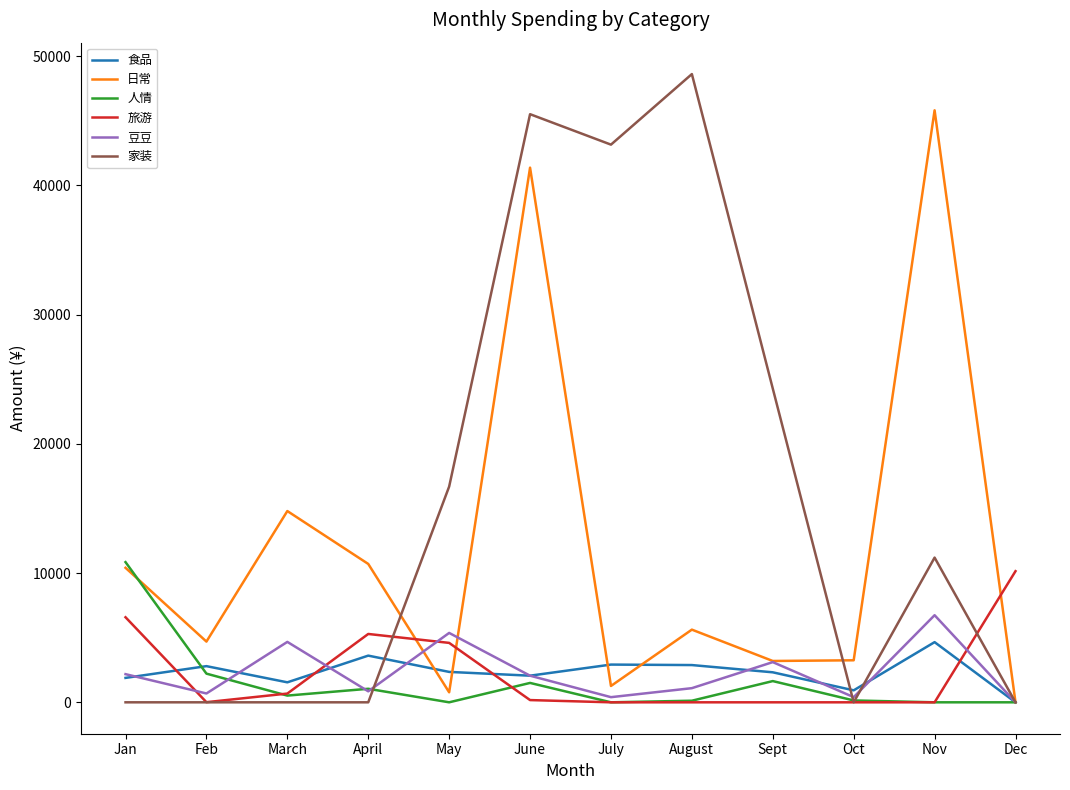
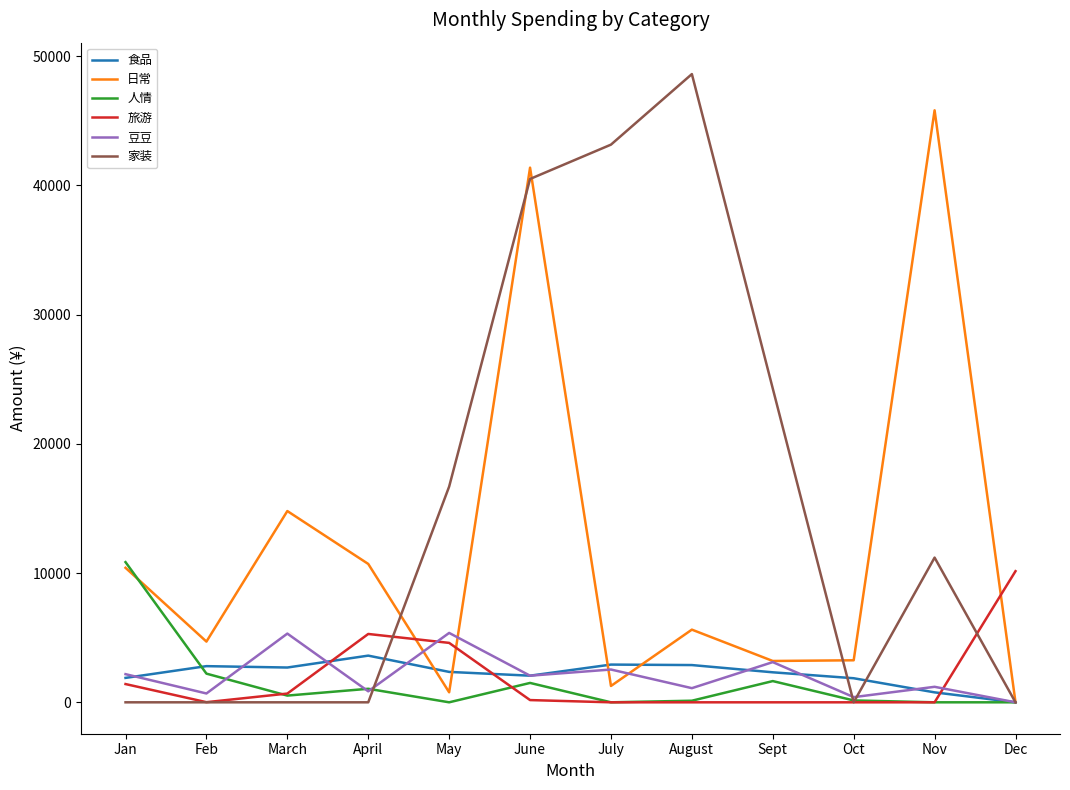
旅游, Jan: 6600 -> 1400
食品, March: 1500 -> 2700
豆豆, March: 4700 -> 5300
家装, June: 45500 -> 40500
豆豆, July: 400 -> 2500
食品, Oct: 900 -> 1900
食品, Nov: 4700 -> 800
豆豆, Nov: 6700 -> 1200
